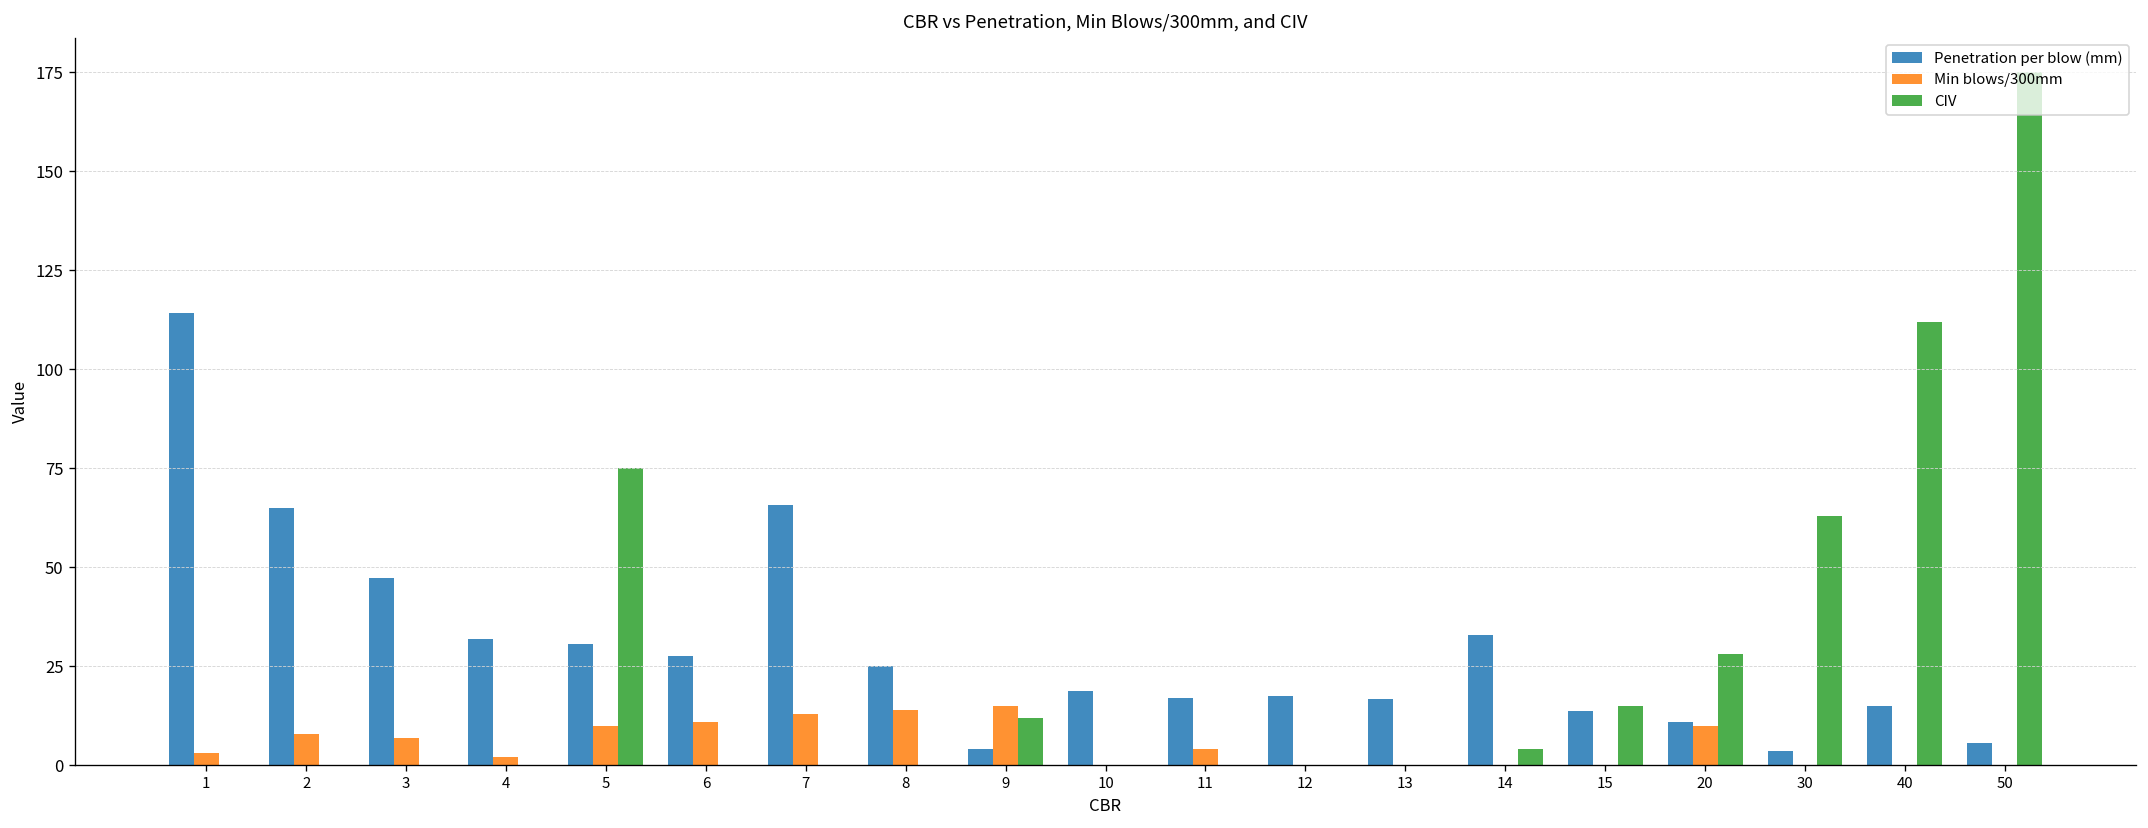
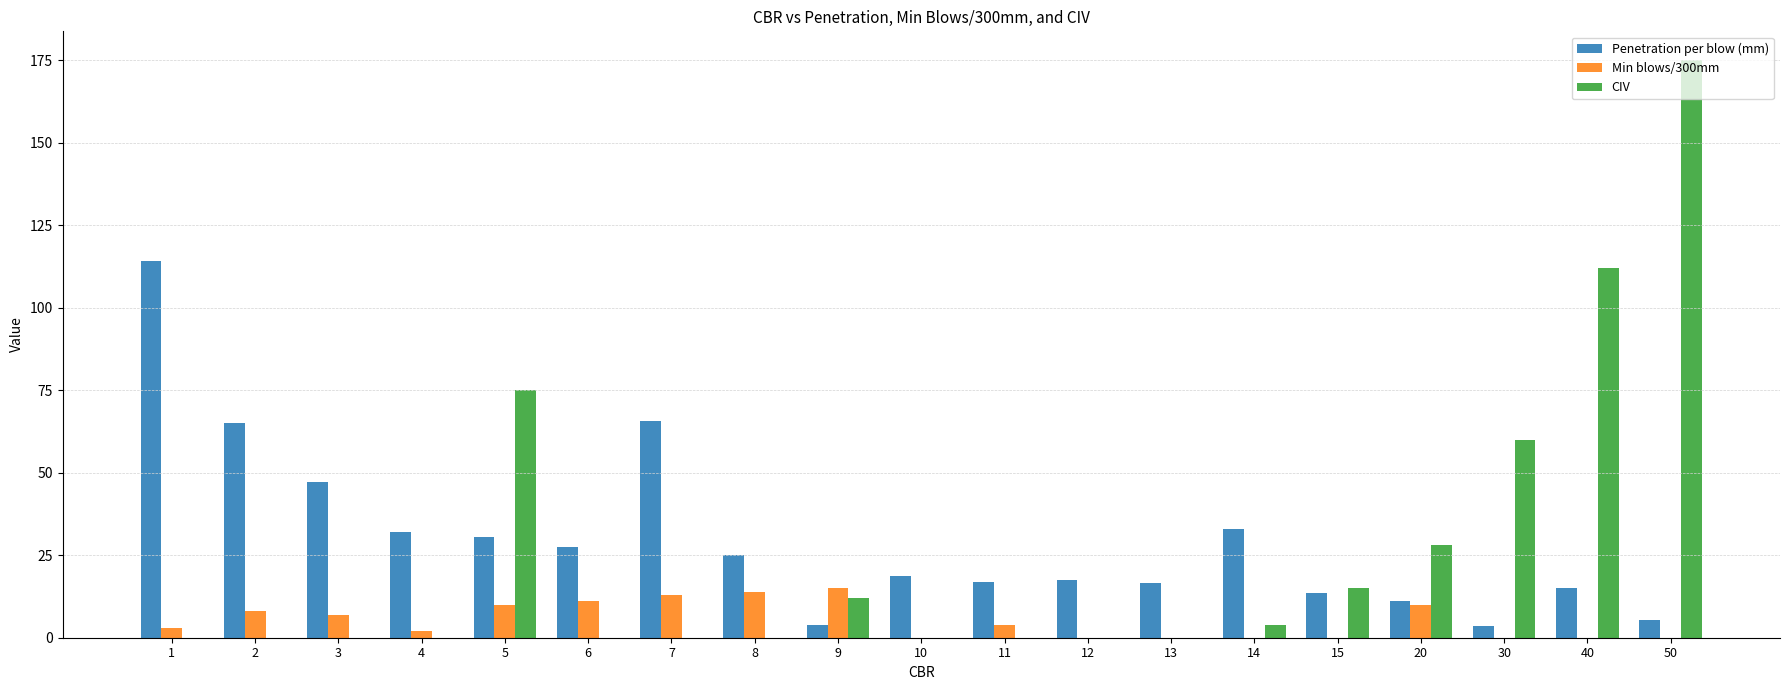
CIV, 30: 63 -> 60
